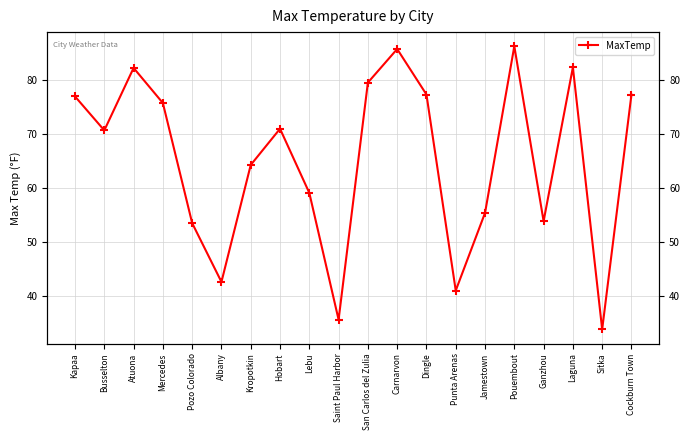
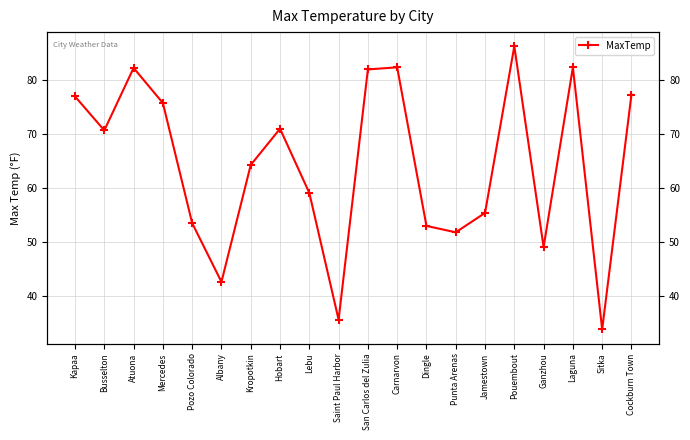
San Carlos del Zulia: 80 -> 82
Carnarvon: 86 -> 82
Dingle: 77 -> 53
Punta Arenas: 41 -> 52
Ganzhou: 54 -> 49
